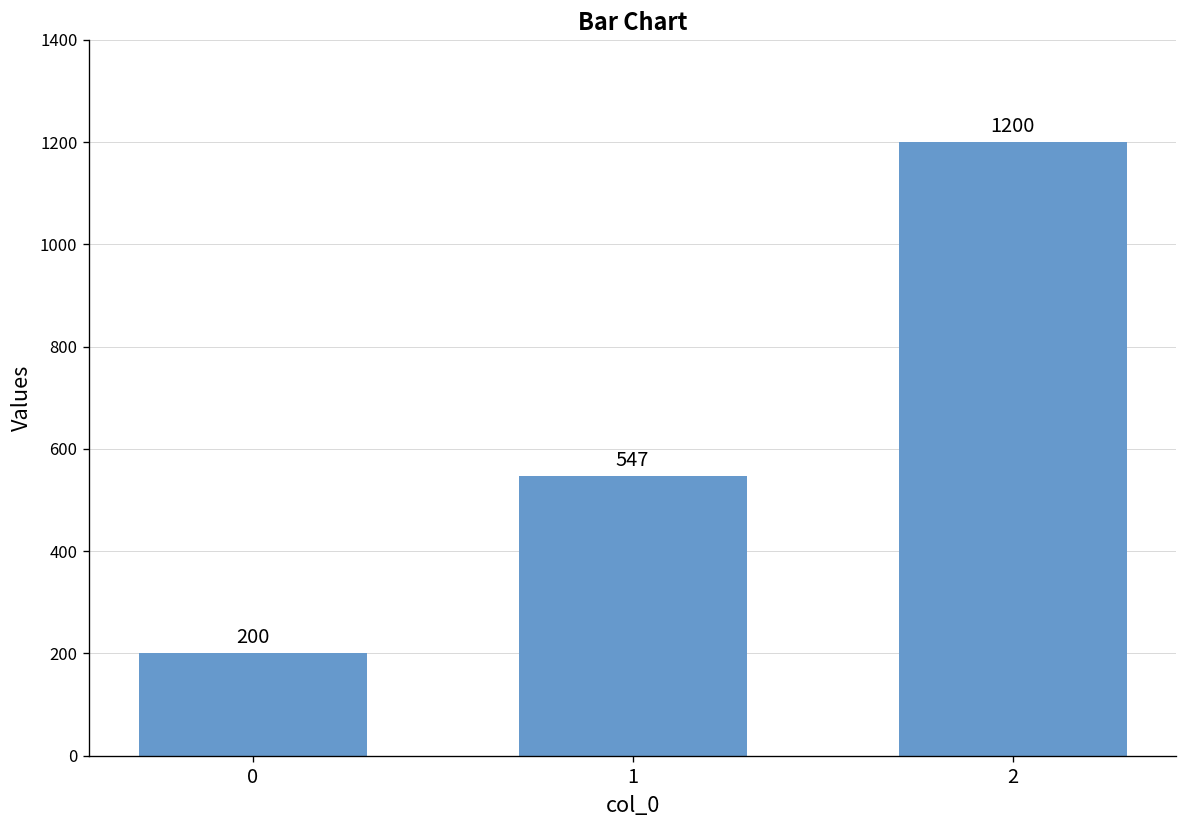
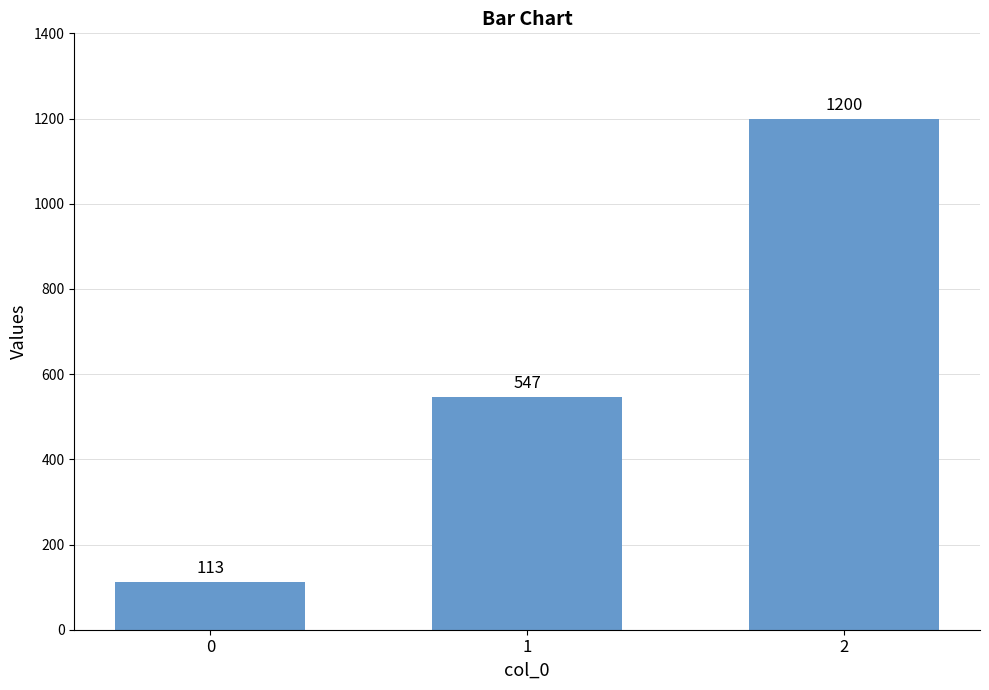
0: 200 -> 113
